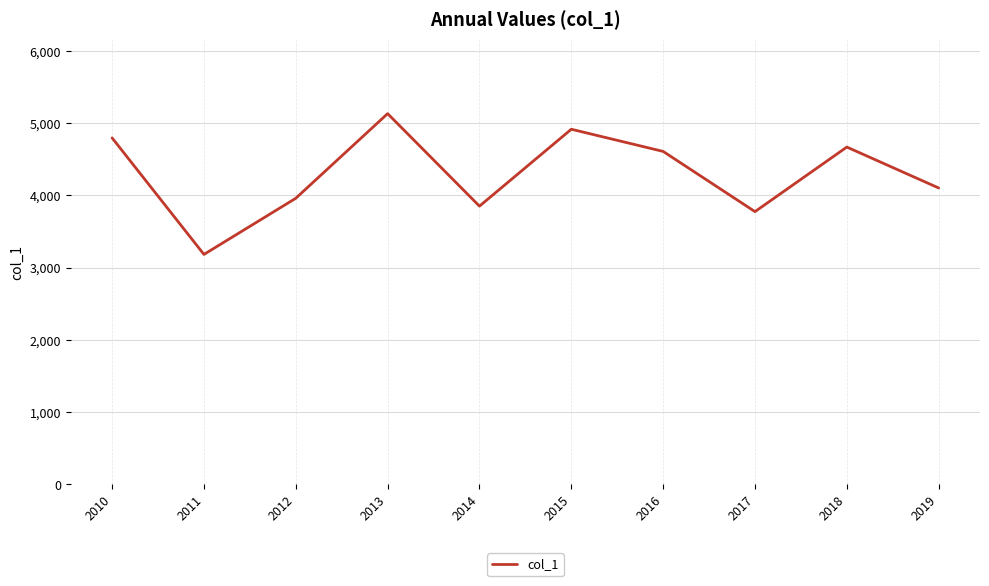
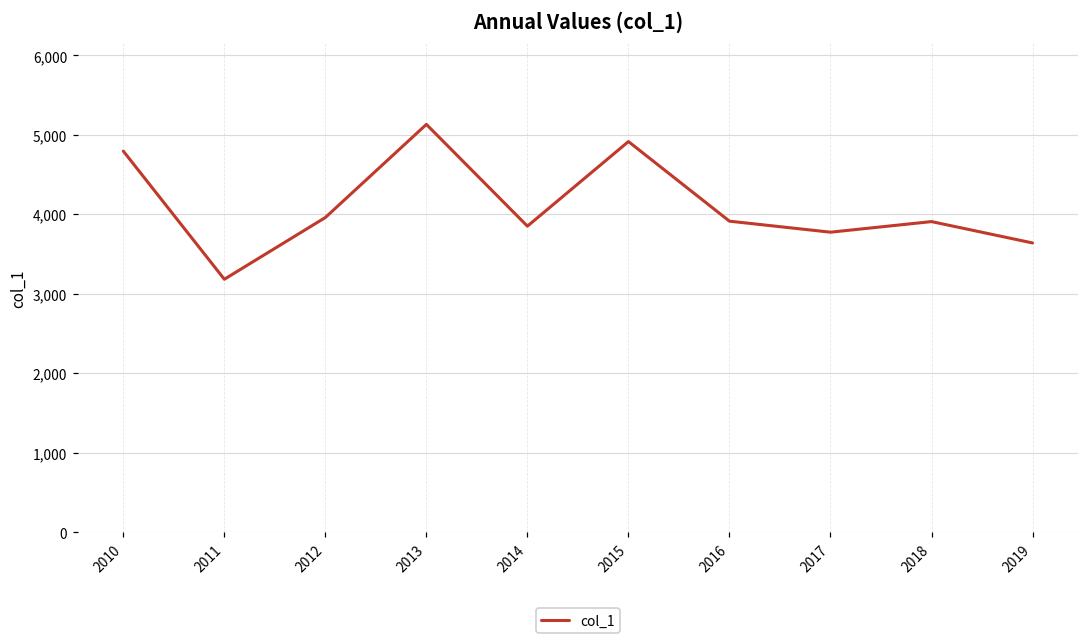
2016: 4,600 -> 3,900
2018: 4,700 -> 3,900
2019: 4,100 -> 3,600
